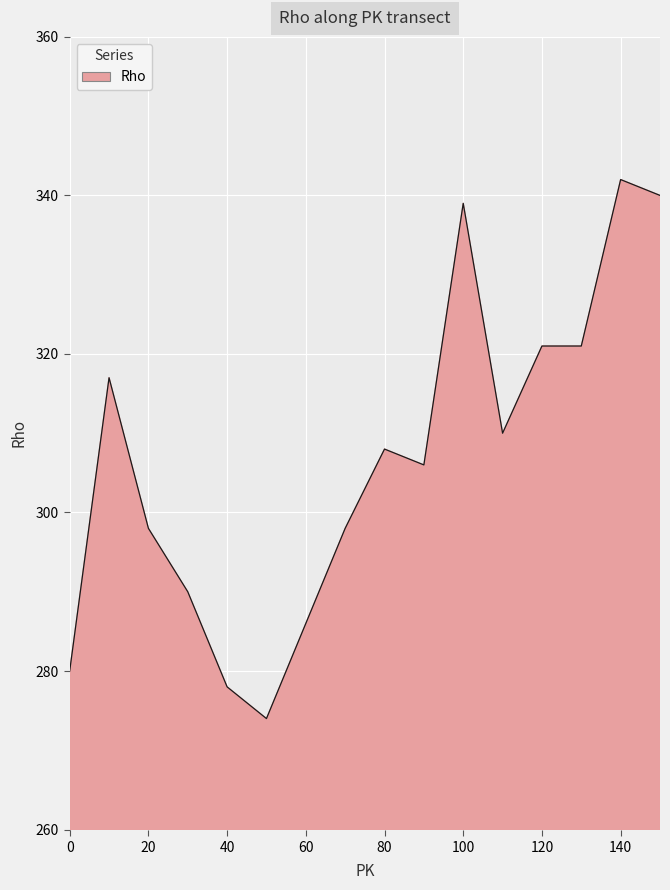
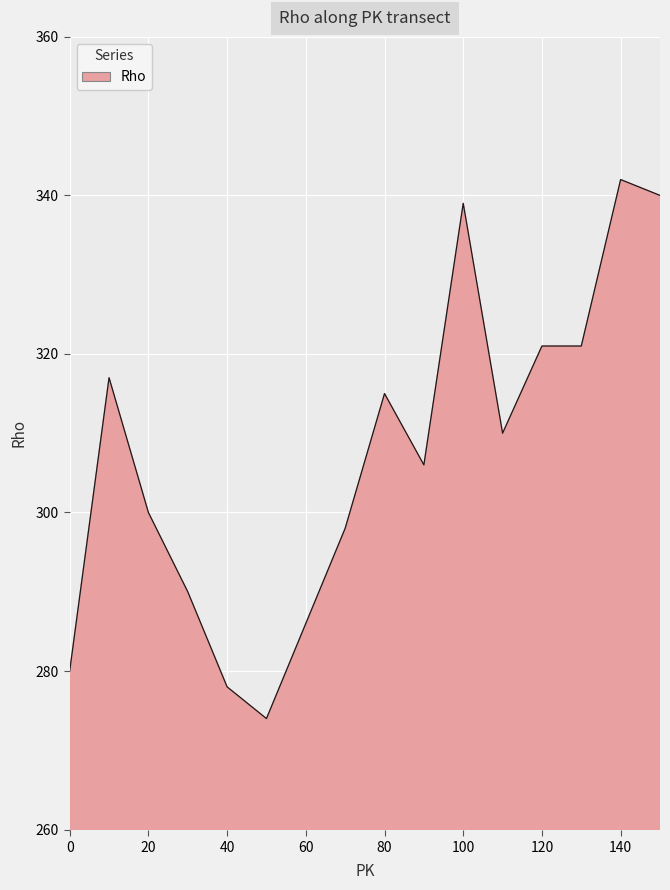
20: 298 -> 300
80: 308 -> 315
